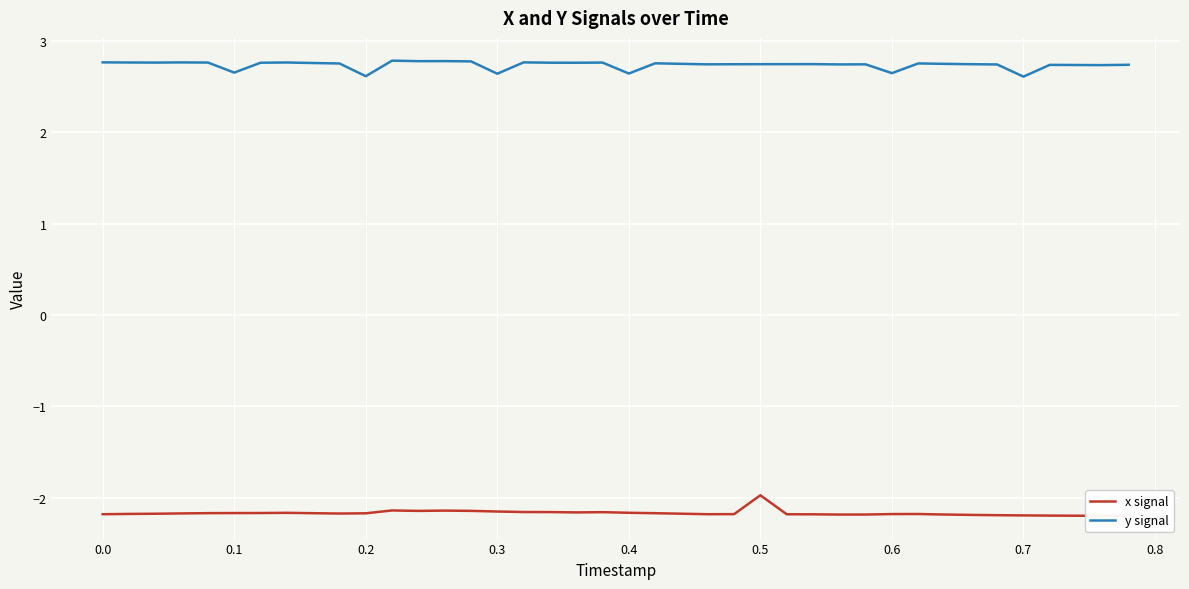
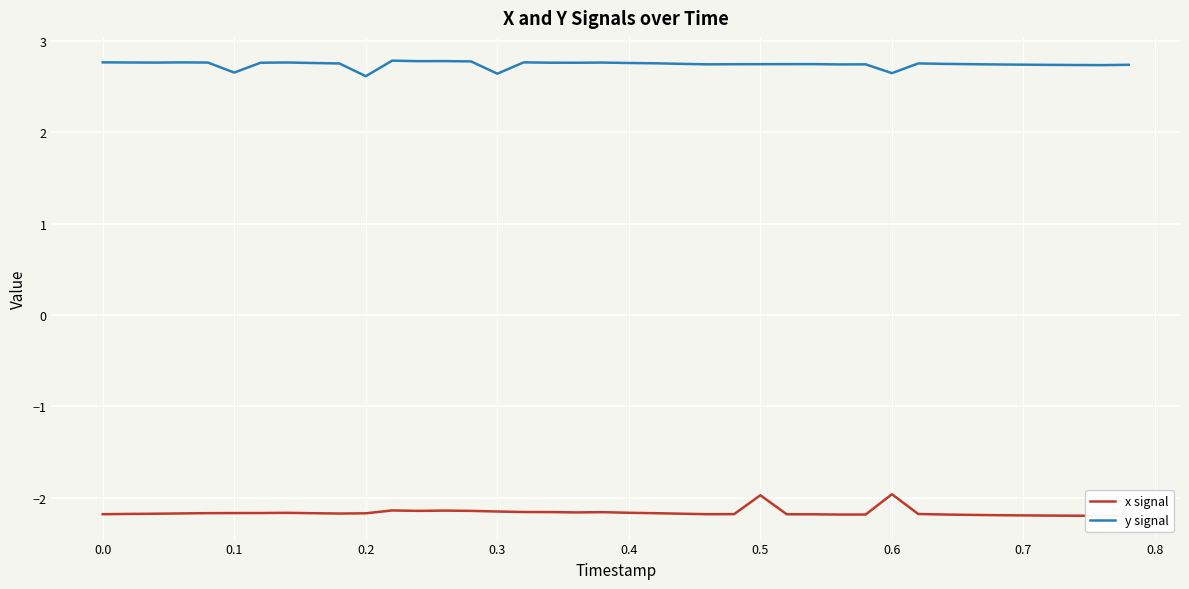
y signal, 0.4: 2.6 -> 2.8
x signal, 0.6: -2.2 -> -2.0
y signal, 0.7: 2.6 -> 2.7
